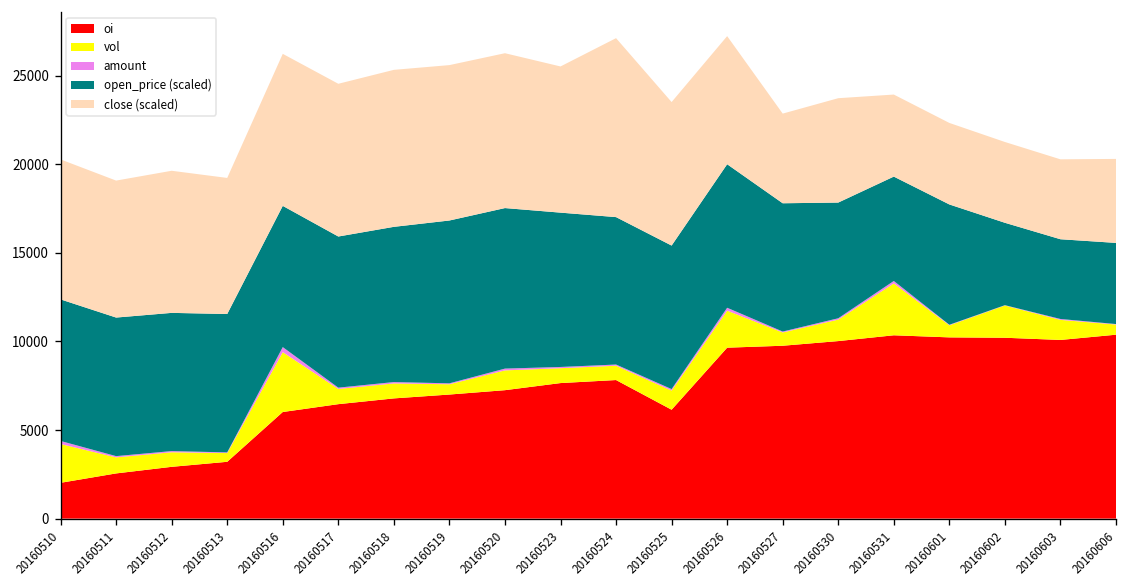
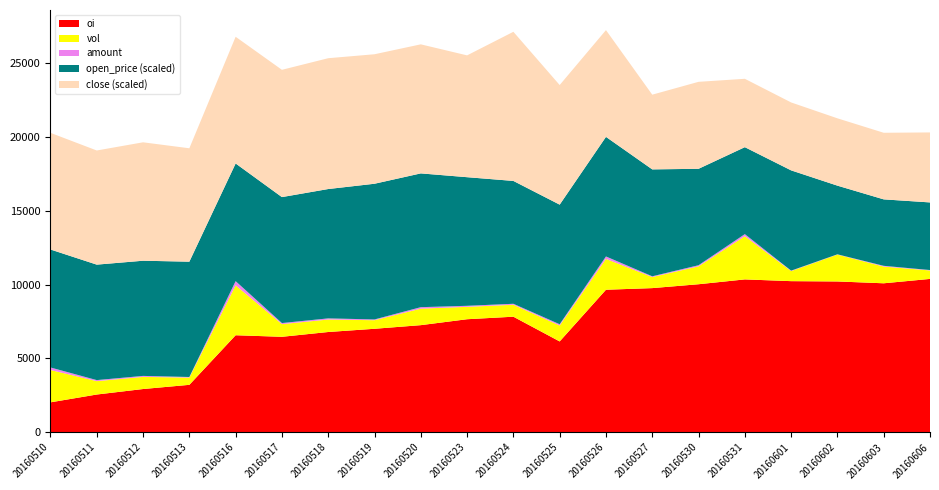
oi, 20160516: 6000 -> 6600
